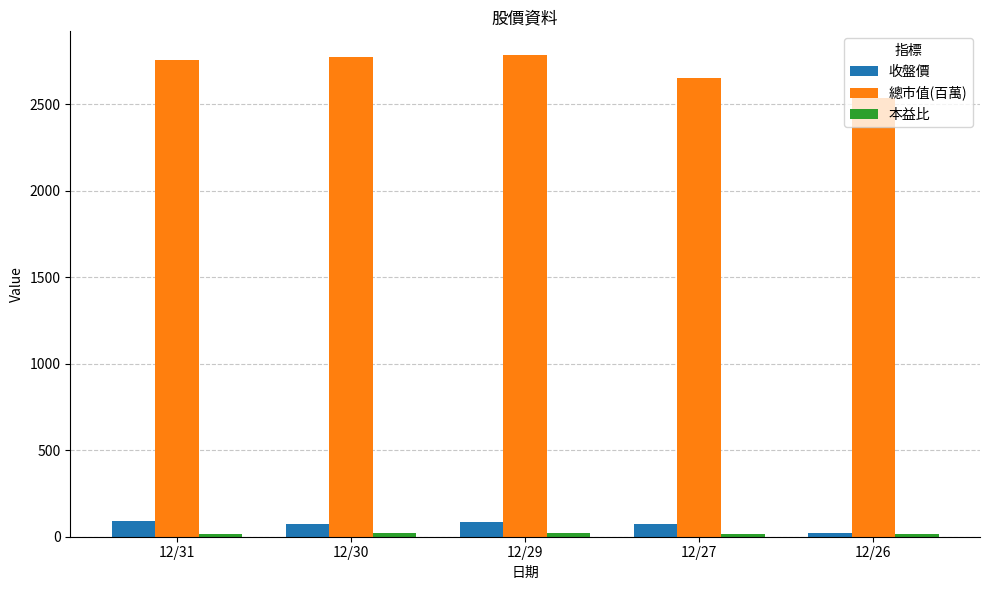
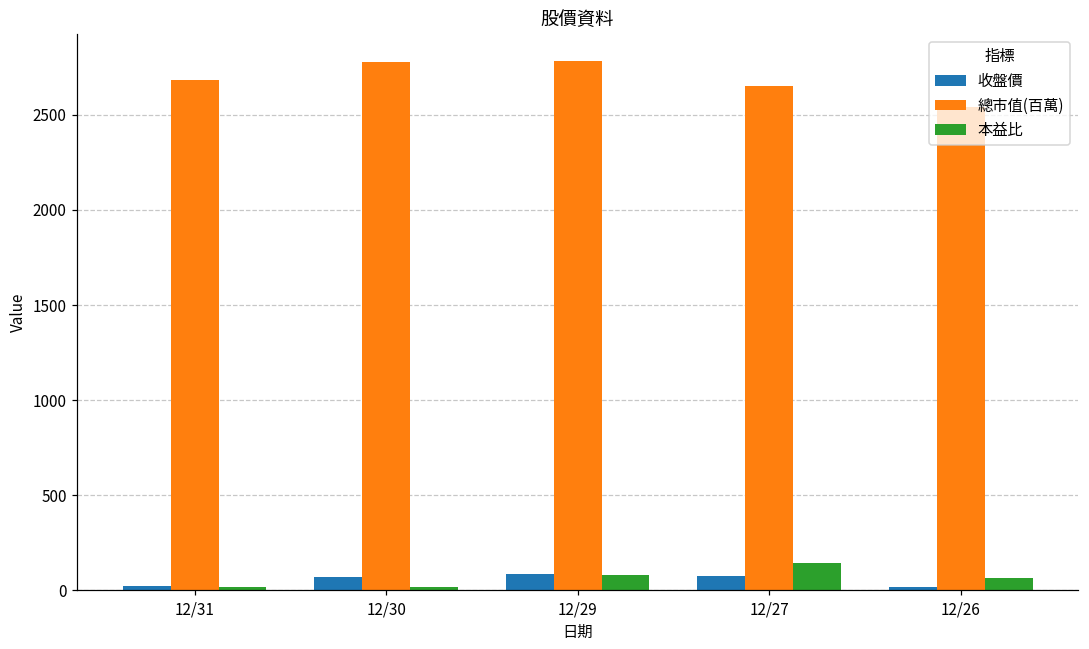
收盤價, 12/31: 90 -> 20
總市值(百萬), 12/31: 2760 -> 2680
本益比, 12/29: 20 -> 80
本益比, 12/27: 20 -> 150
本益比, 12/26: 20 -> 70
